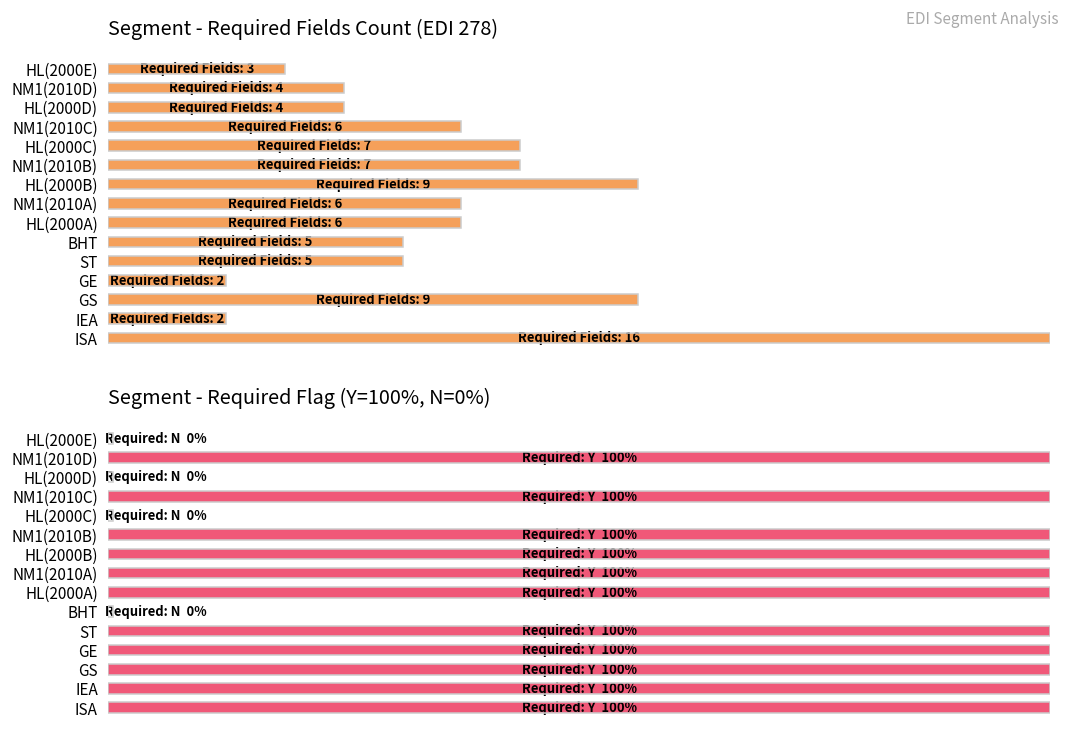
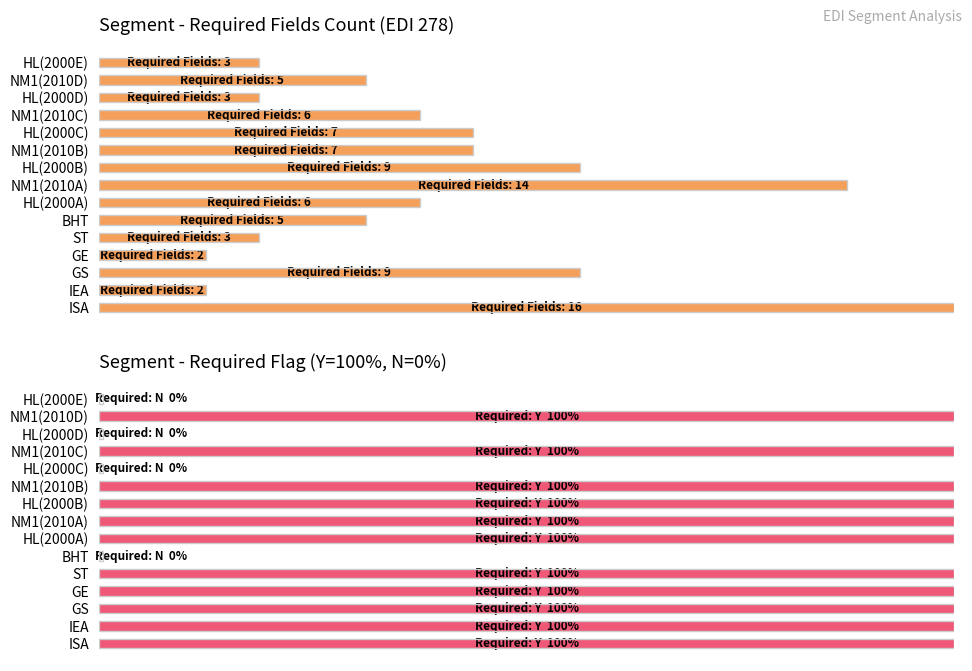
Segment - Required Fields Count (EDI 278), NM1(2010D): 4 -> 5
Segment - Required Fields Count (EDI 278), HL(2000D): 4 -> 3
Segment - Required Fields Count (EDI 278), NM1(2010A): 6 -> 14
Segment - Required Fields Count (EDI 278), ST: 5 -> 3
